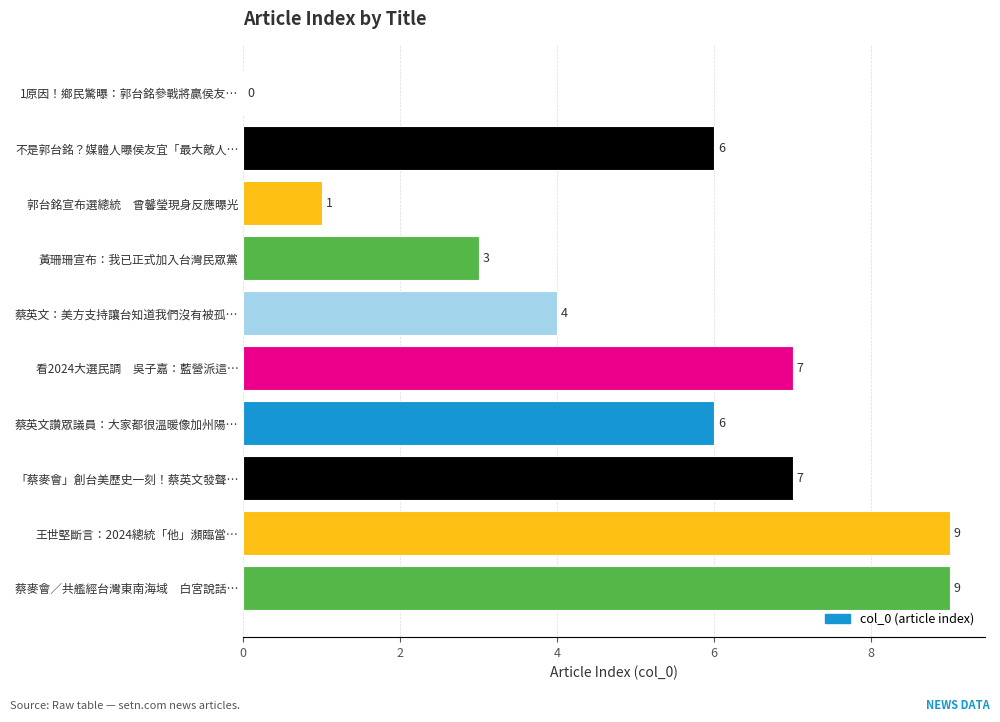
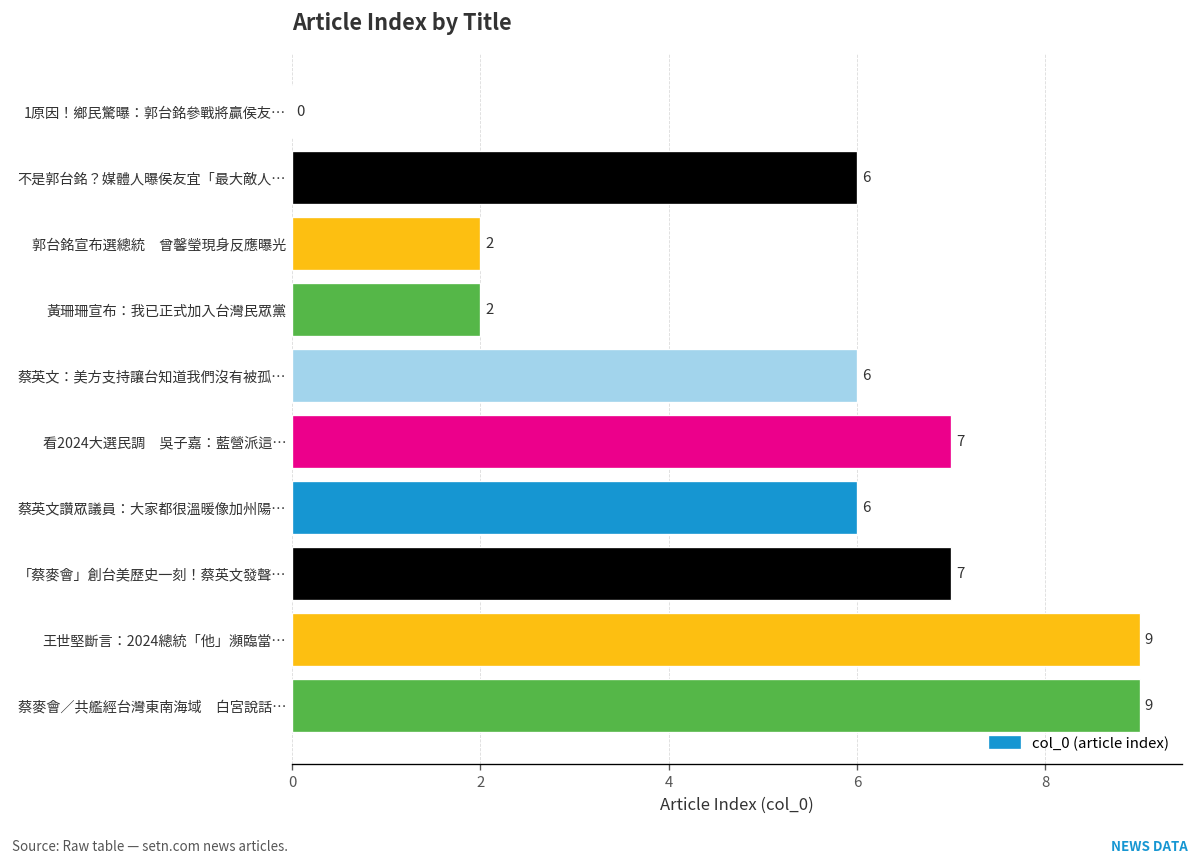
郭台銘宣布選總統 曾馨瑩現身反應曝光: 1 -> 2
黃珊珊宣布：我已正式加入台灣民眾黨: 3 -> 2
蔡英文：美方支持讓台知道我們沒有被孤…: 4 -> 6
